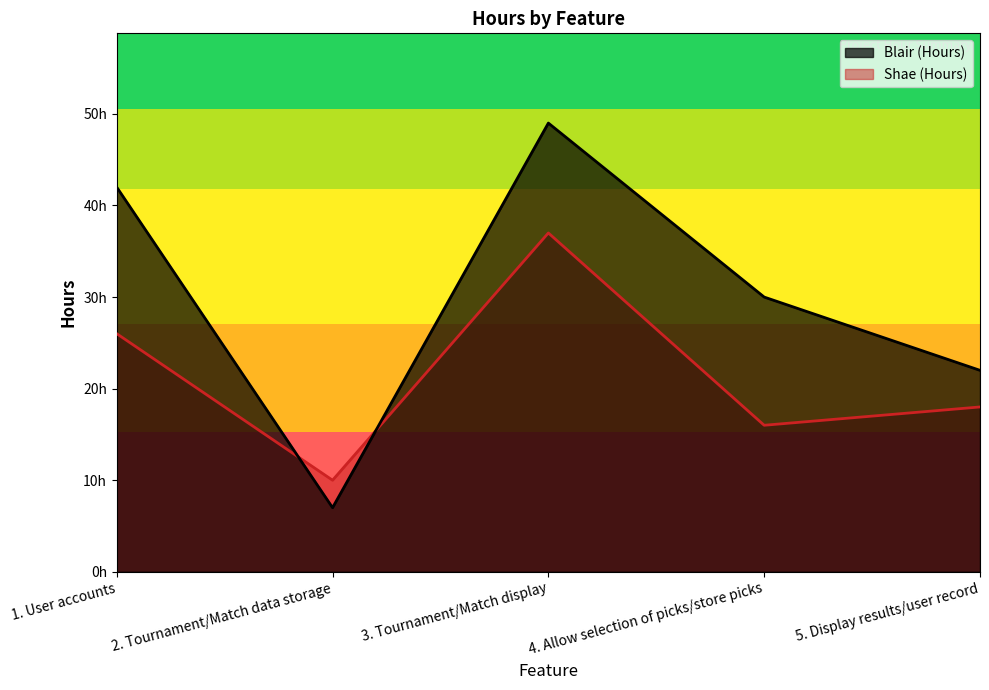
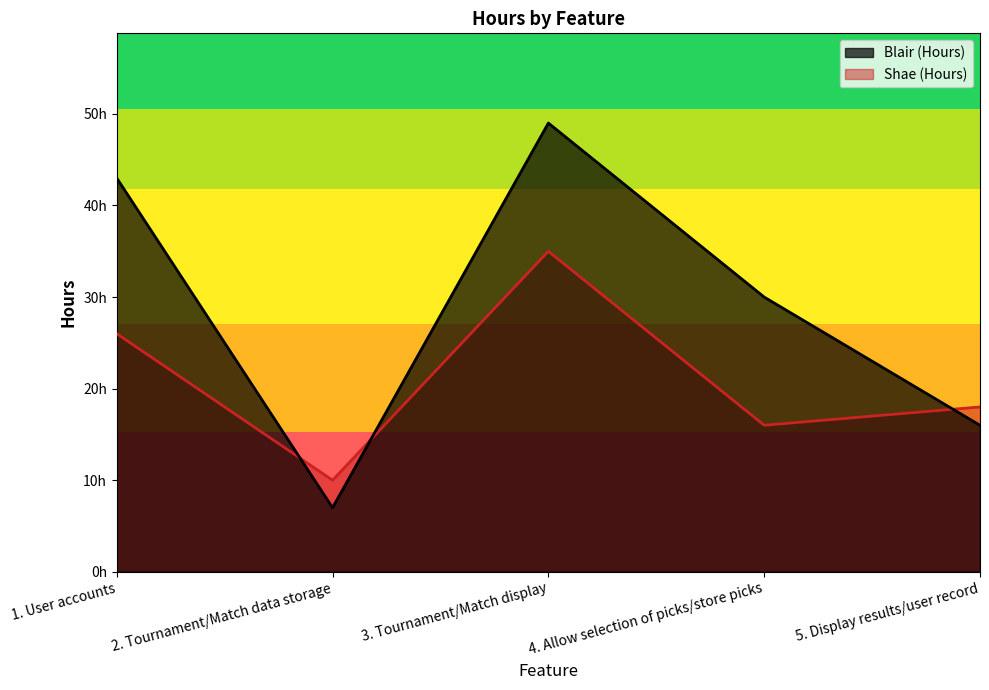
Blair (Hours), 1. User accounts: 42h -> 43h
Shae (Hours), 3. Tournament/Match display: 37h -> 35h
Blair (Hours), 5. Display results/user record: 22h -> 16h
